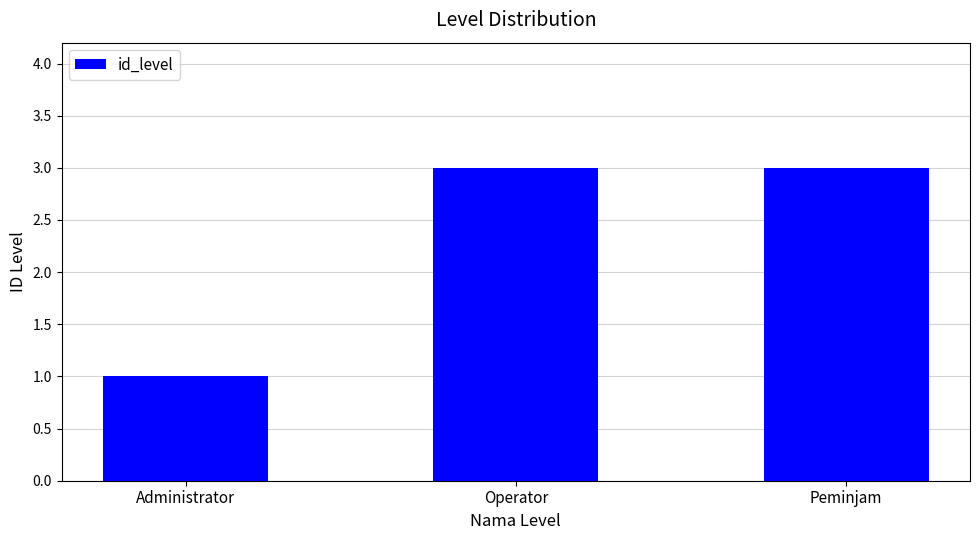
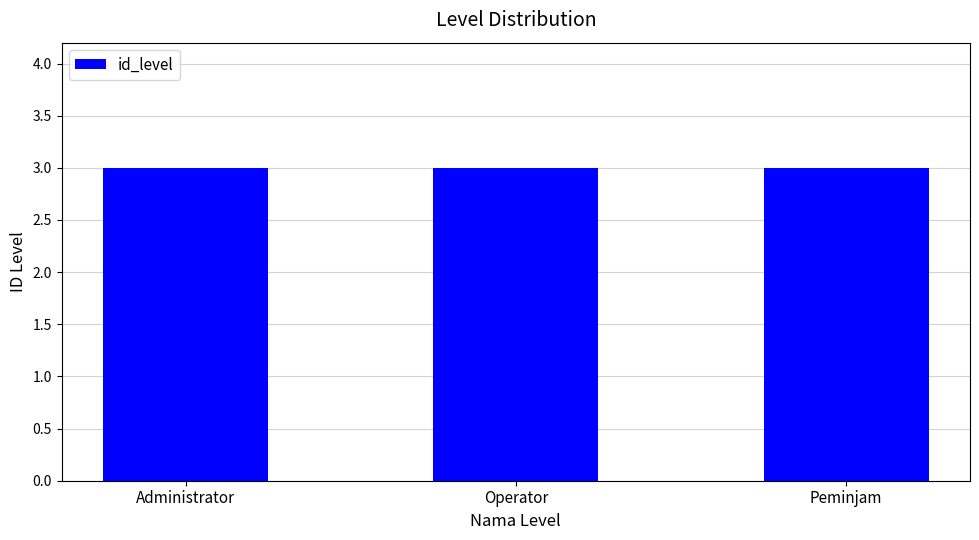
Administrator: 1 -> 3
